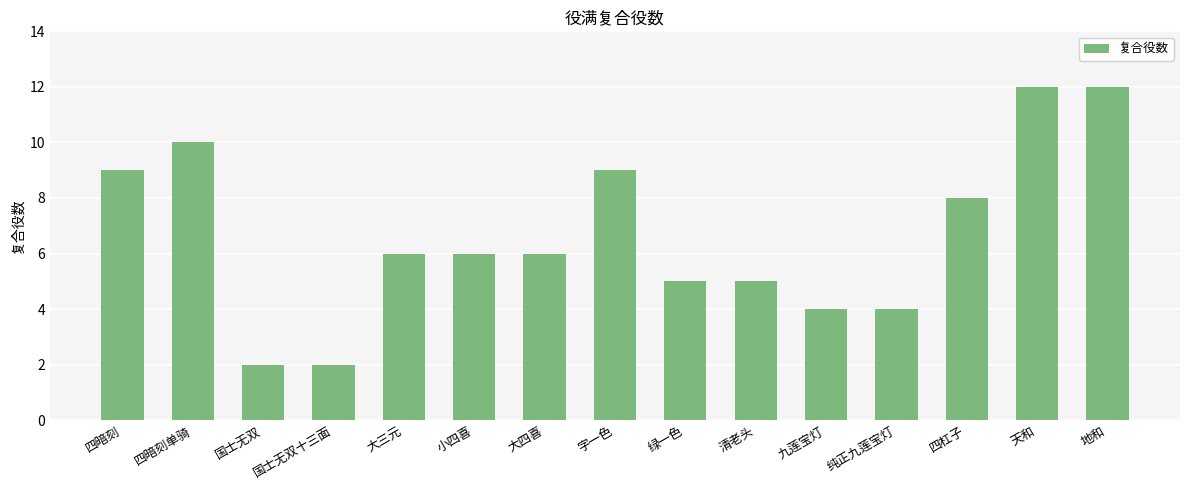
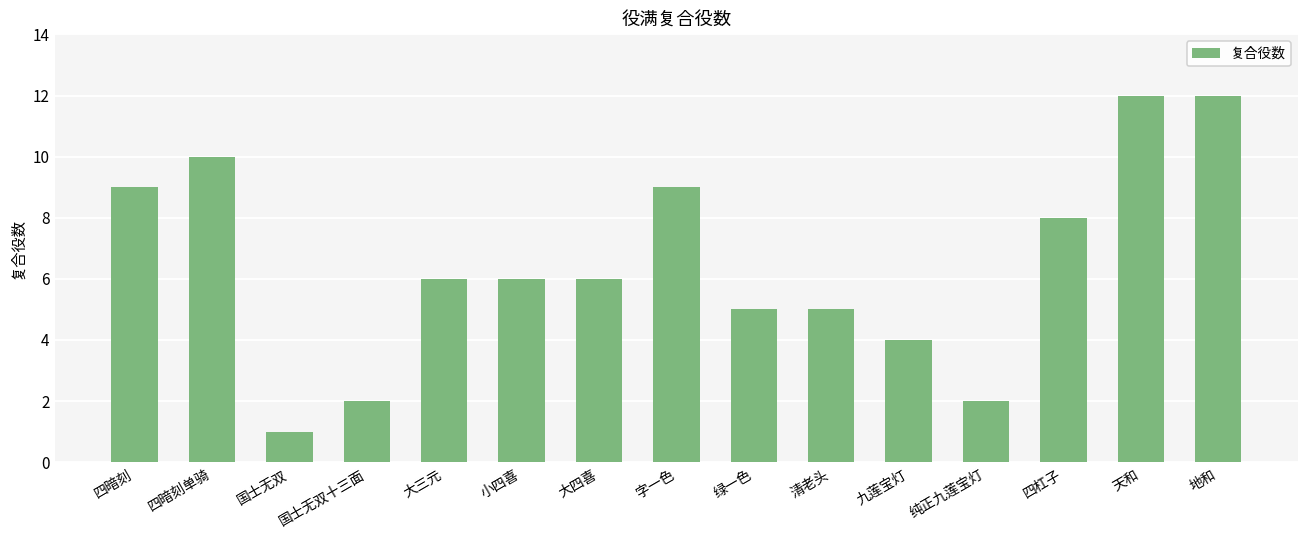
国士无双: 2 -> 1
纯正九莲宝灯: 4 -> 2
